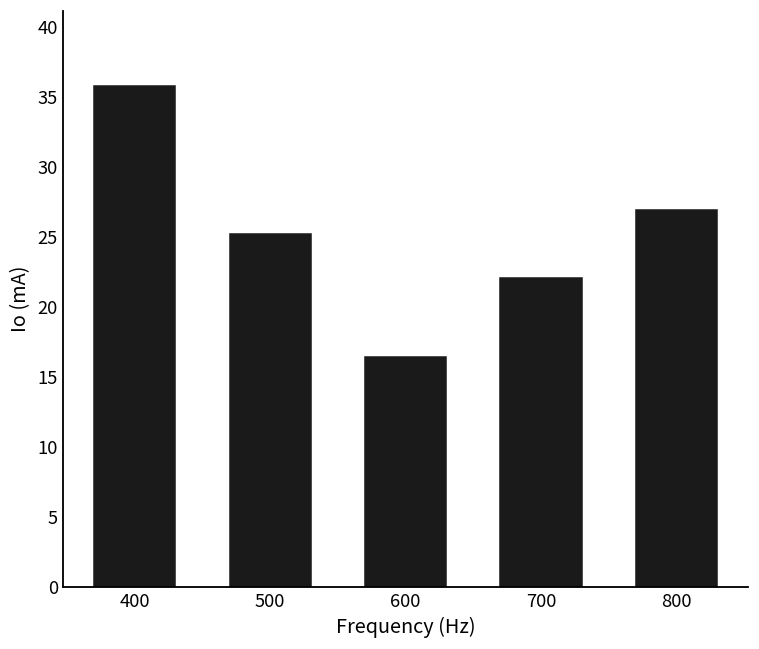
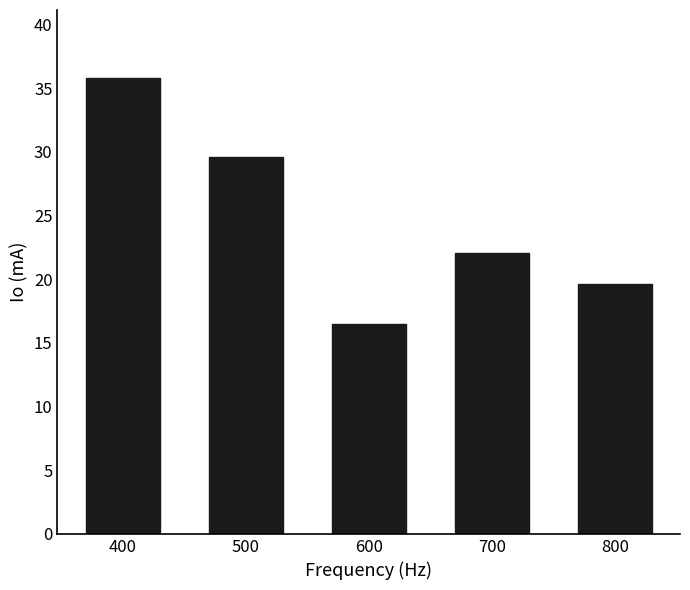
500: 25.2 -> 29.6
800: 26.9 -> 19.6
